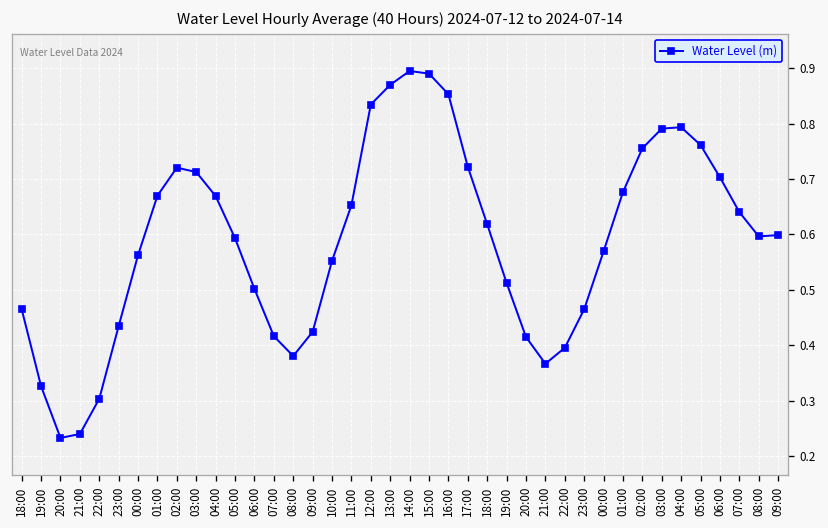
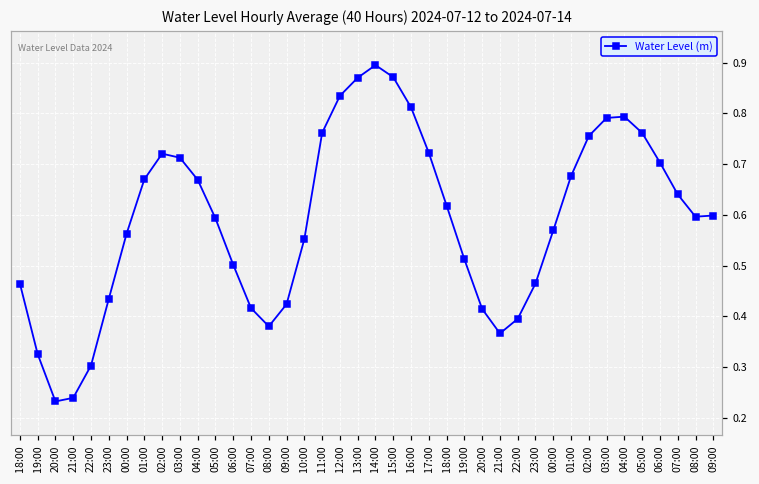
11:00: 0.65 -> 0.76
15:00: 0.89 -> 0.87
16:00: 0.85 -> 0.81
